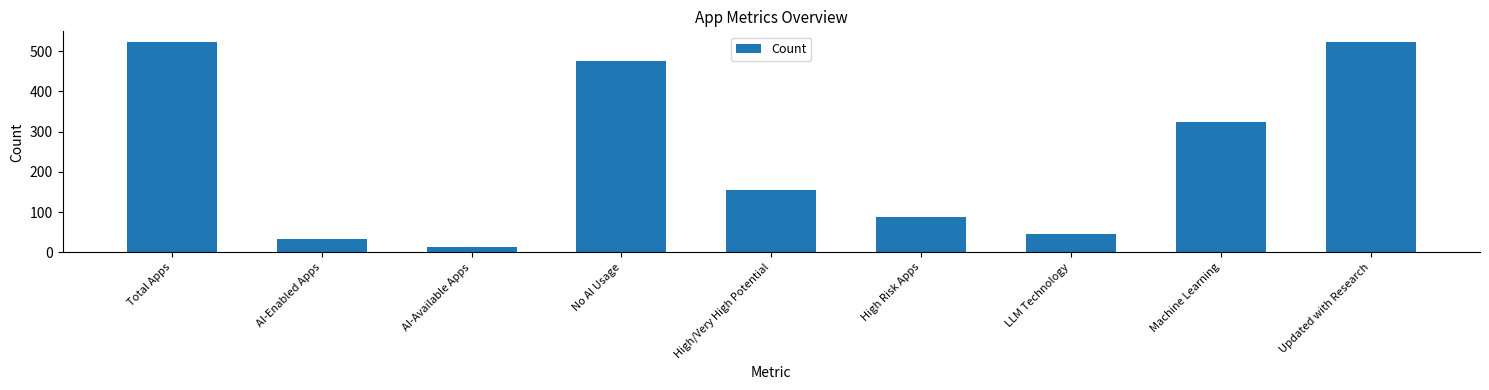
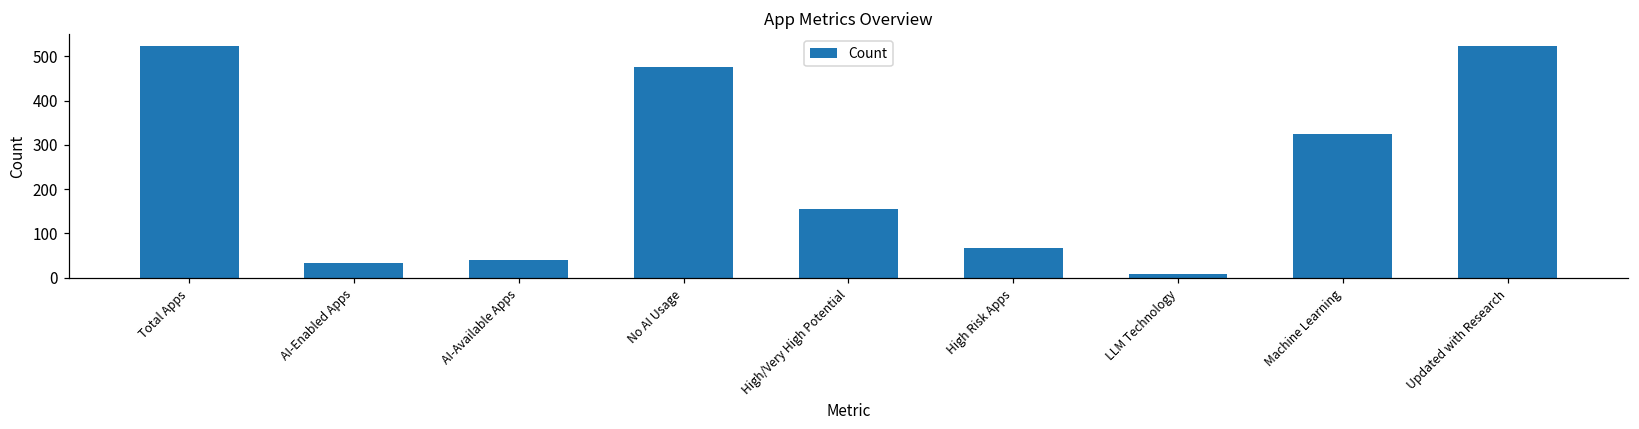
AI-Available Apps: 10 -> 40
High Risk Apps: 90 -> 70
LLM Technology: 50 -> 10
